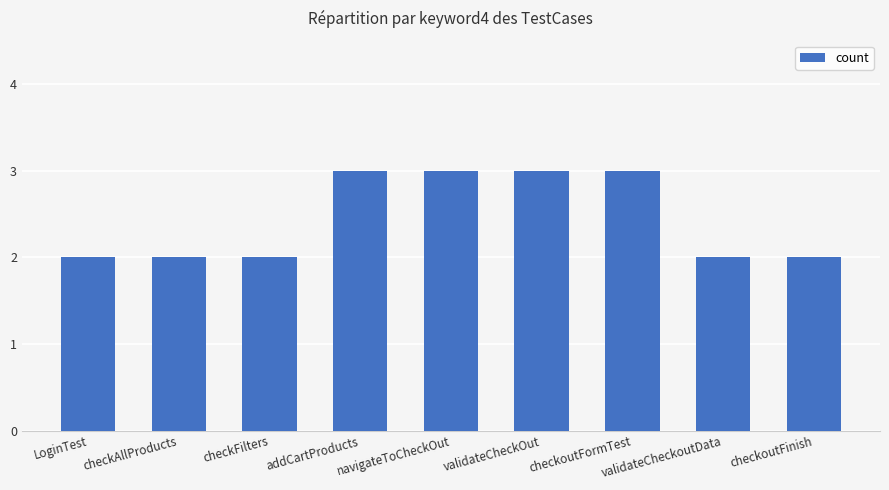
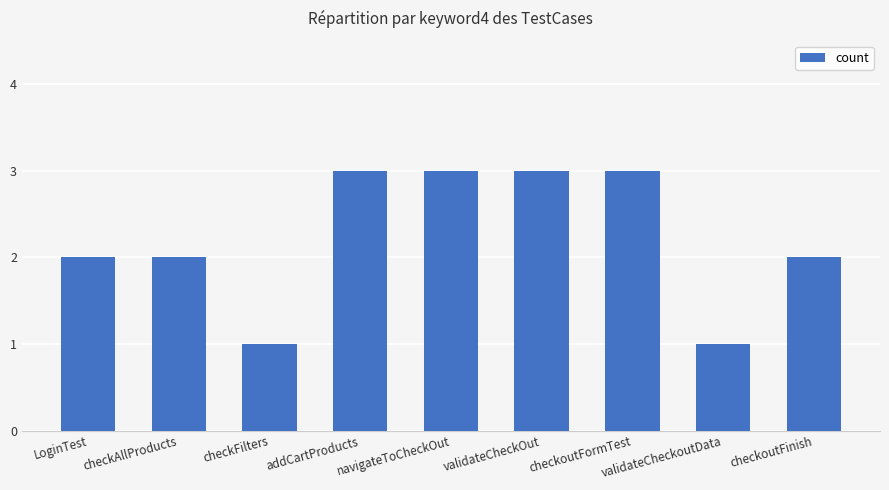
checkFilters: 2 -> 1
validateCheckoutData: 2 -> 1
